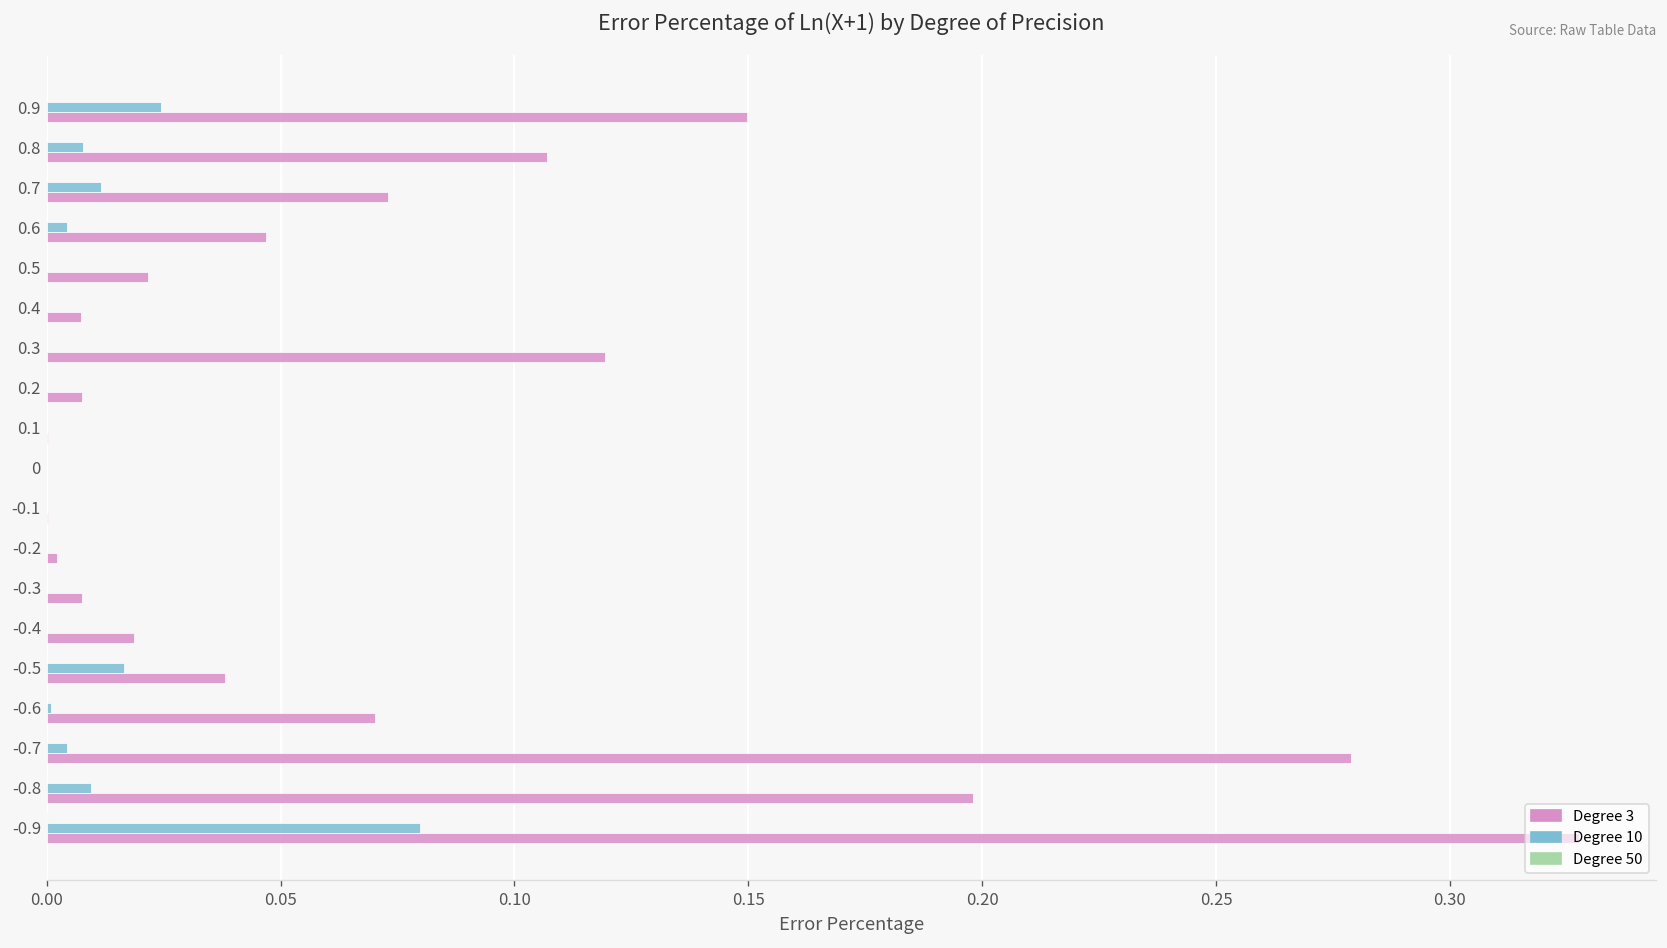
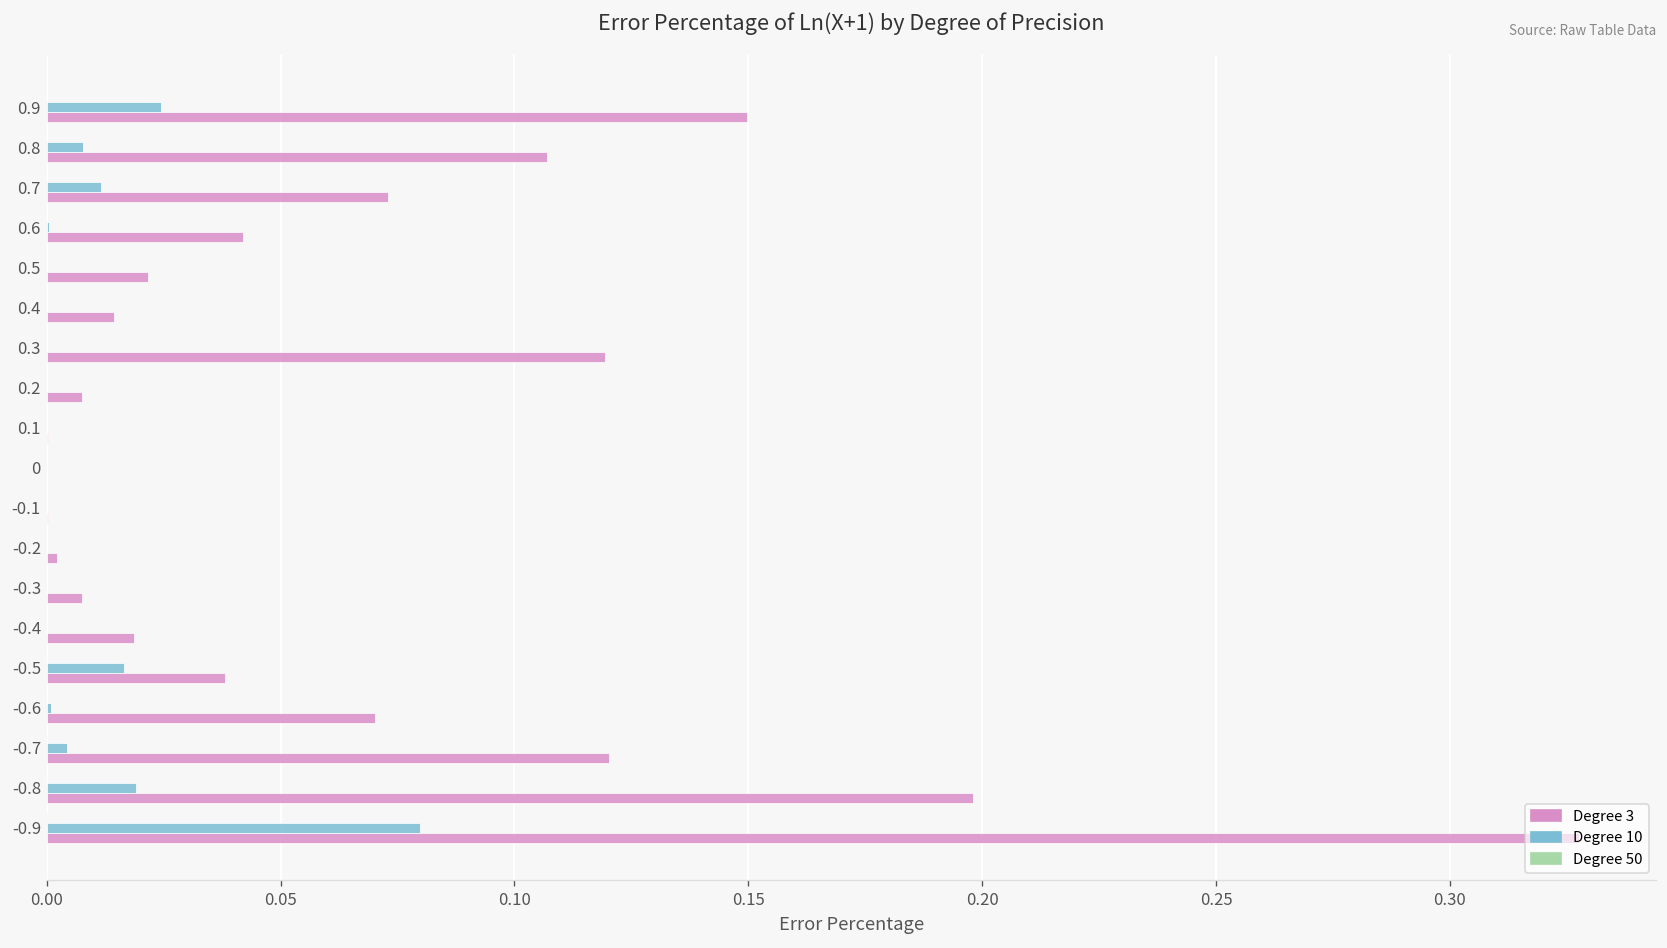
Degree 10, 0.6: 0.004 -> 0.000
Degree 3, 0.6: 0.047 -> 0.042
Degree 3, 0.4: 0.007 -> 0.014
Degree 3, -0.7: 0.279 -> 0.120
Degree 10, -0.8: 0.010 -> 0.019
